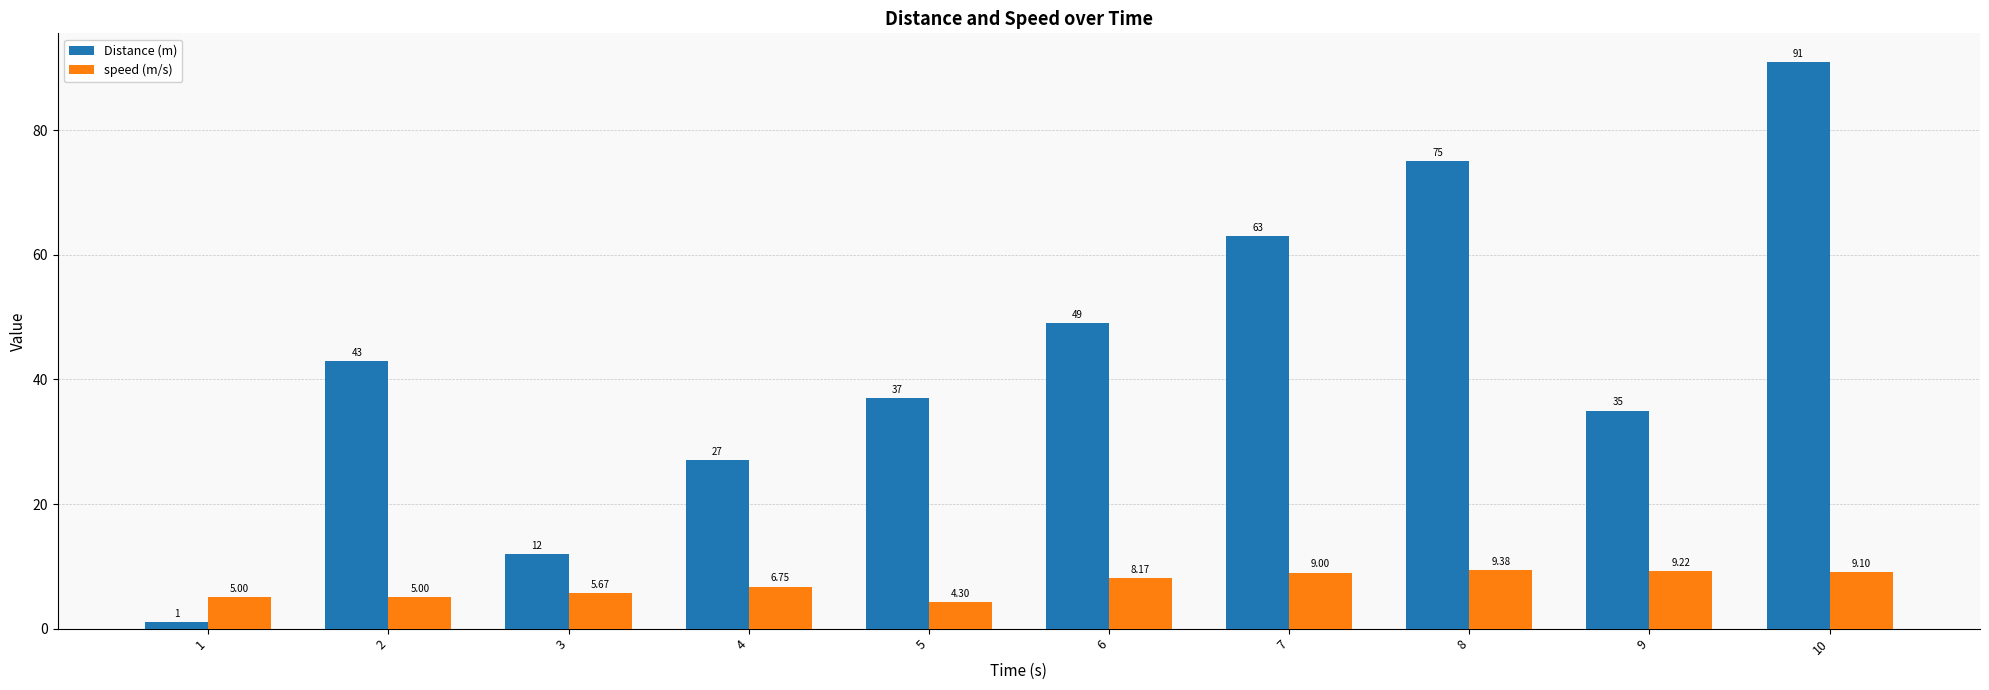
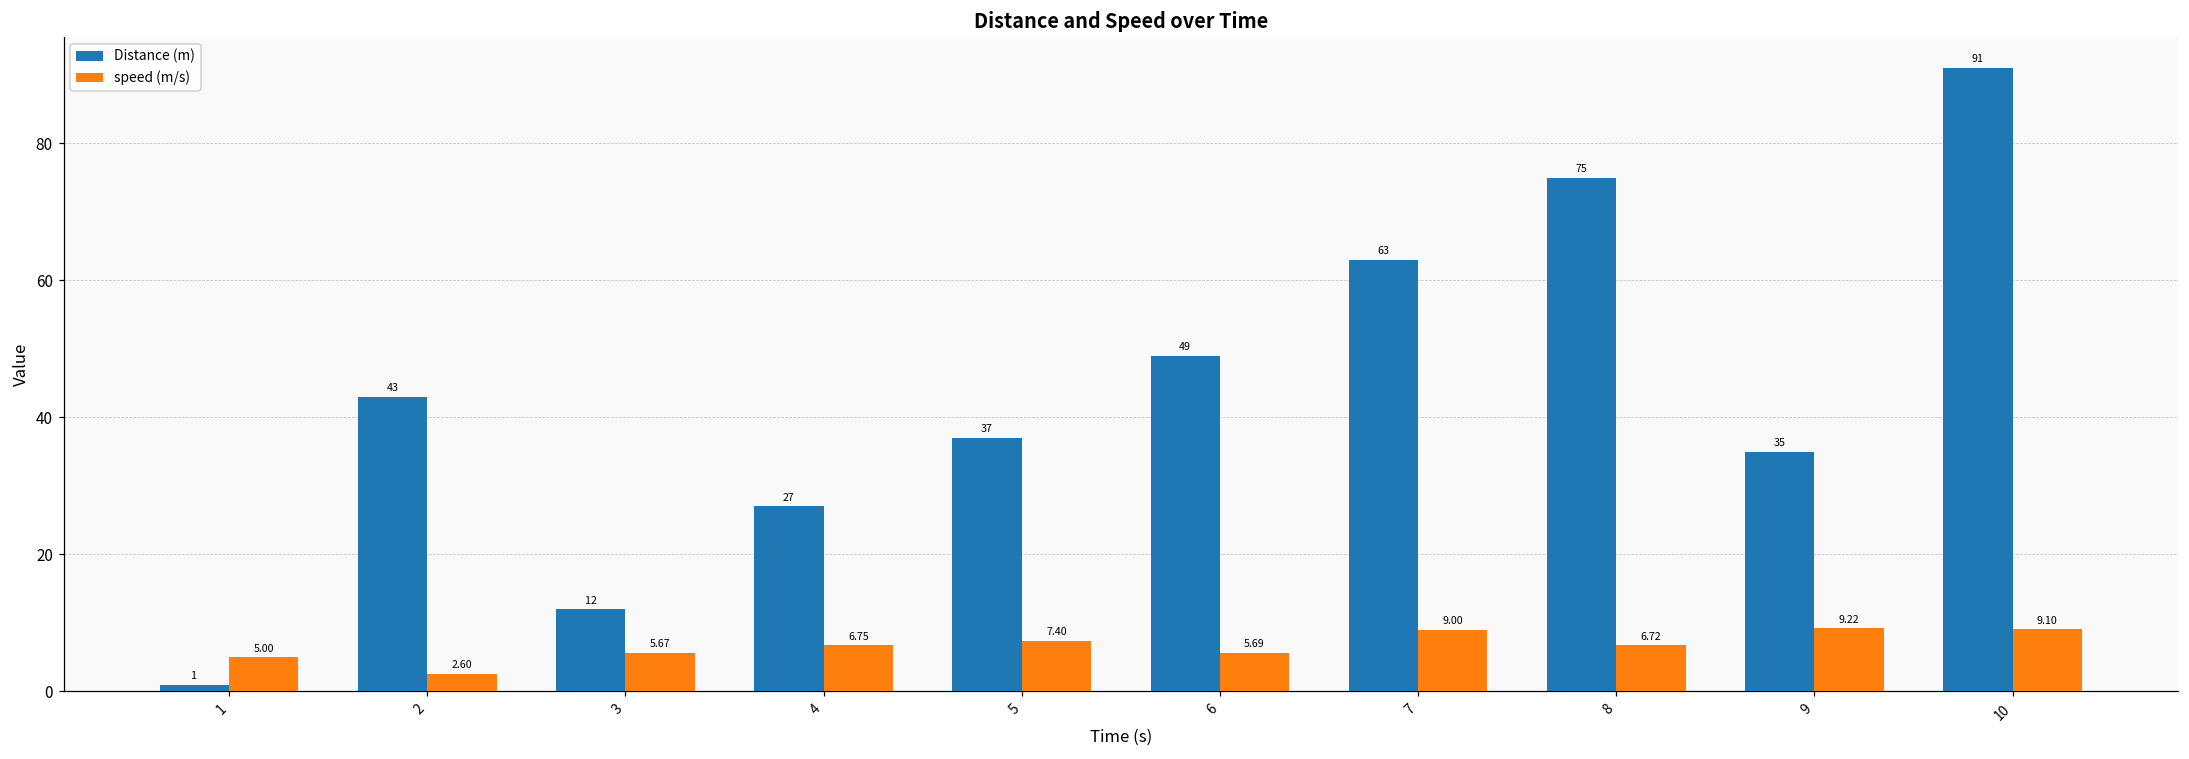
speed (m/s), 2: 5.00 -> 2.60
speed (m/s), 5: 4.30 -> 7.40
speed (m/s), 6: 8.17 -> 5.69
speed (m/s), 8: 9.38 -> 6.72
